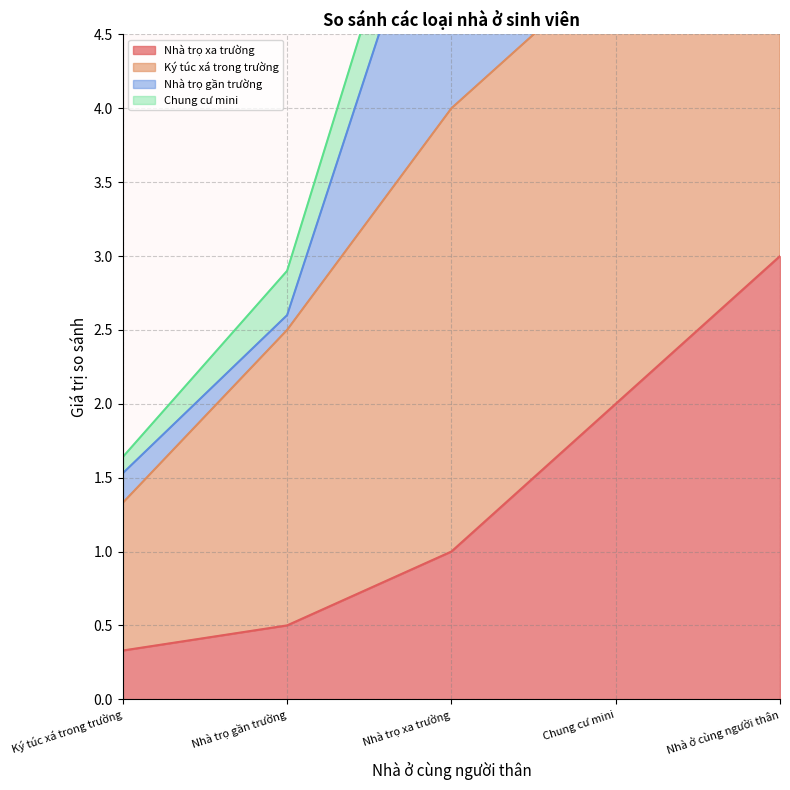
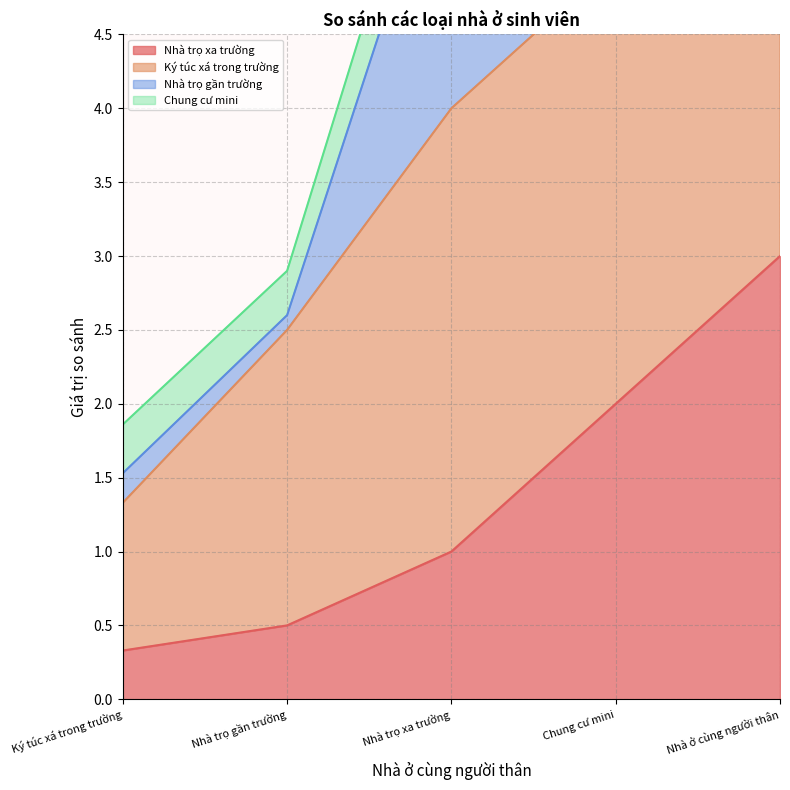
Chung cư mini, Ký túc xá trong trường: 0.11 -> 0.33
